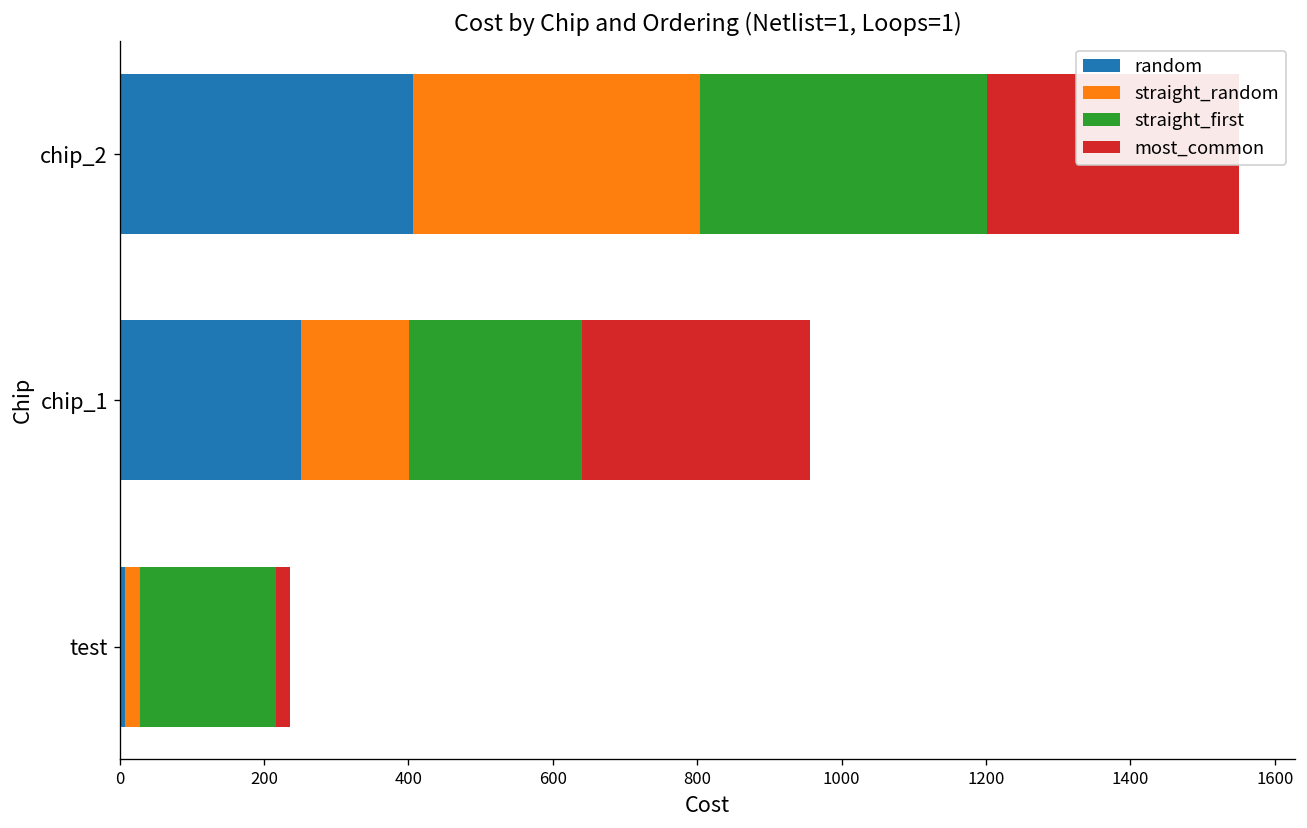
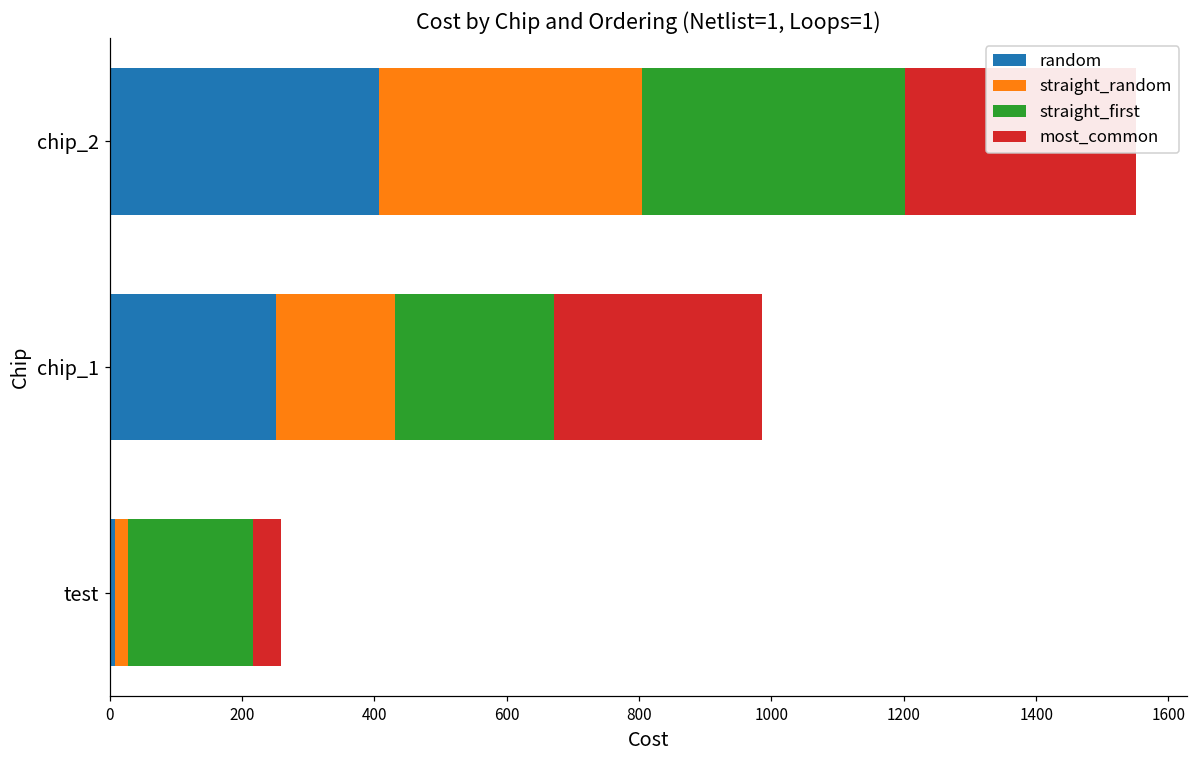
straight_random, chip_1: 150 -> 180
most_common, test: 20 -> 40
